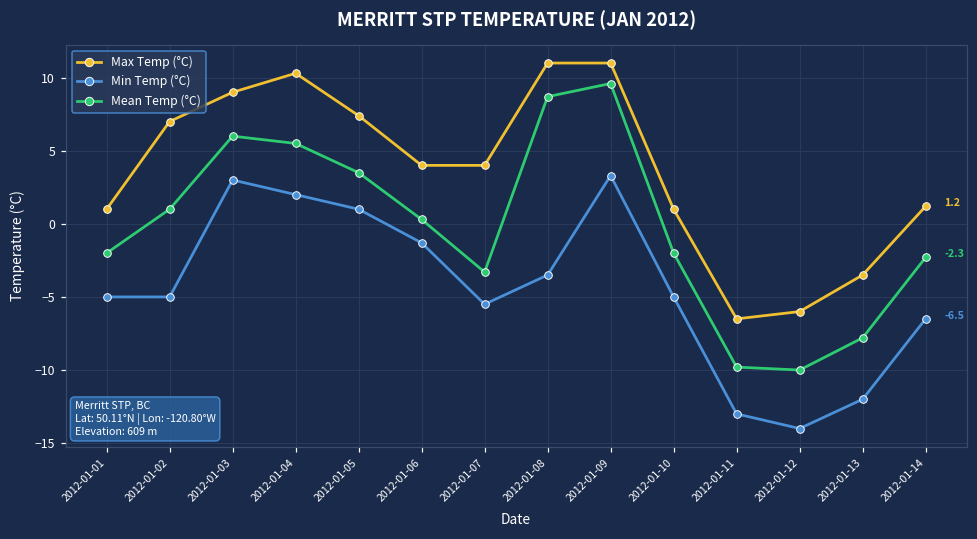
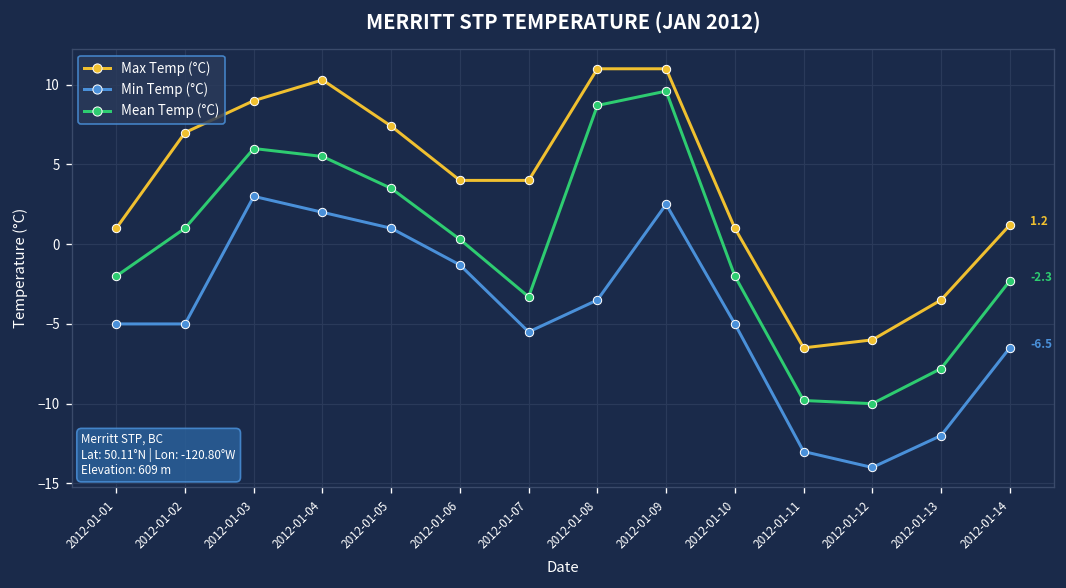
Min Temp (°C), 2012-01-09: 3.3 -> 2.5
